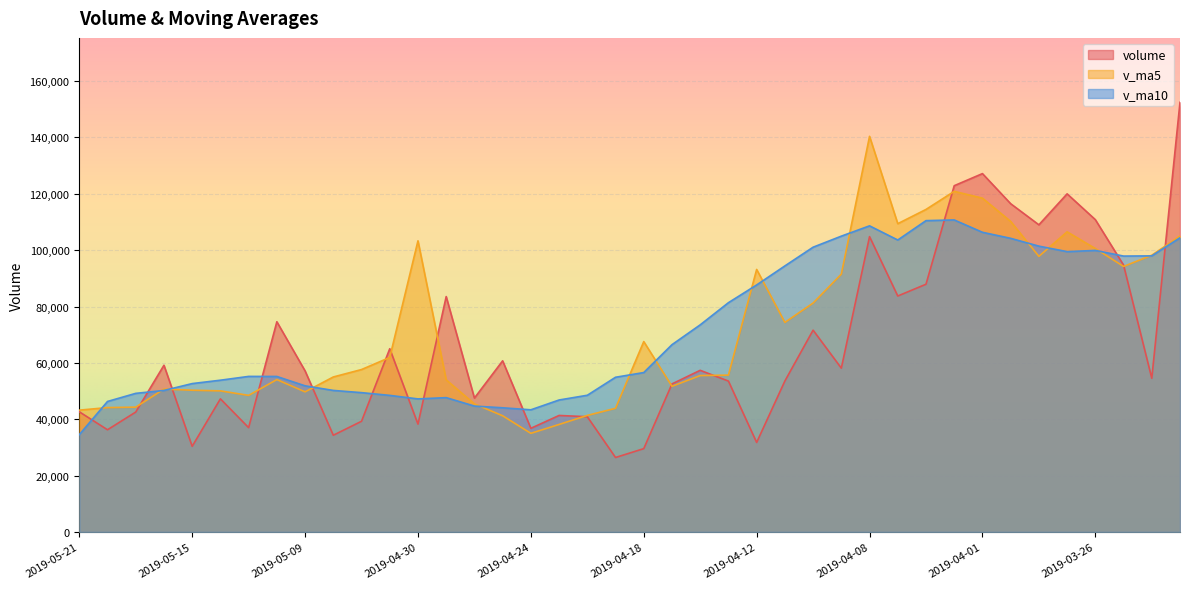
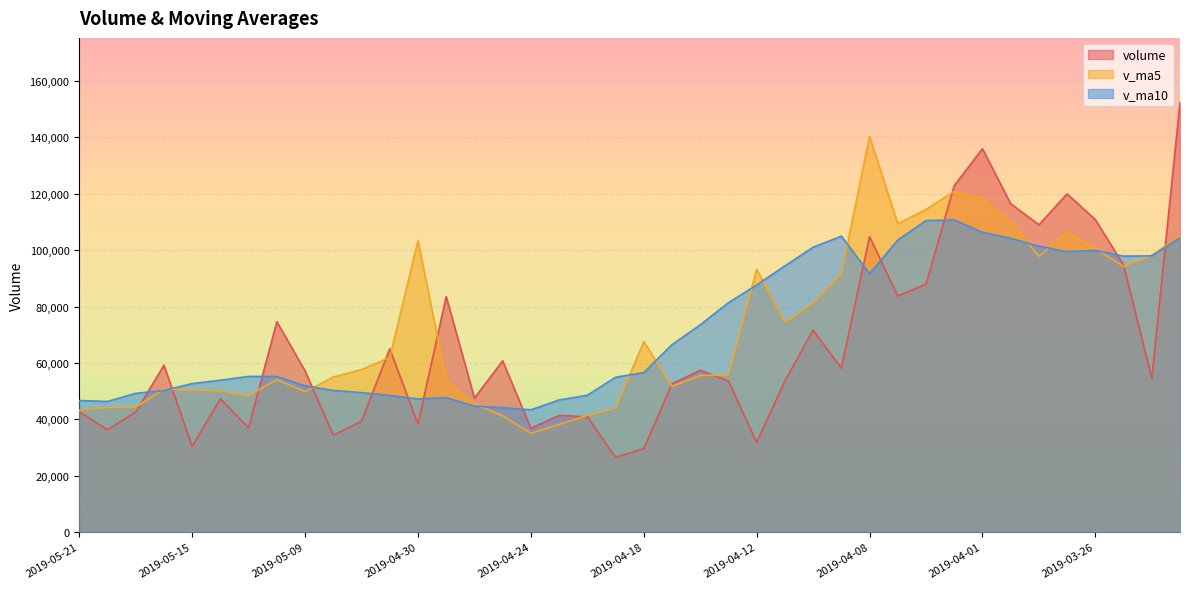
v_ma10, 2019-05-21: 35,000 -> 47,000
v_ma10, 2019-04-08: 109,000 -> 92,000
volume, 2019-04-01: 127,000 -> 136,000
